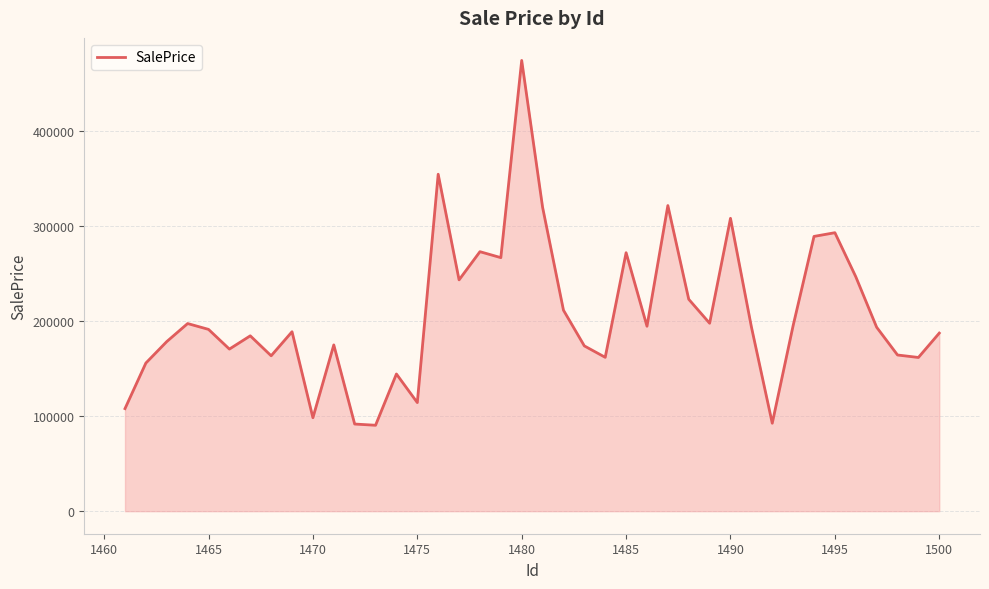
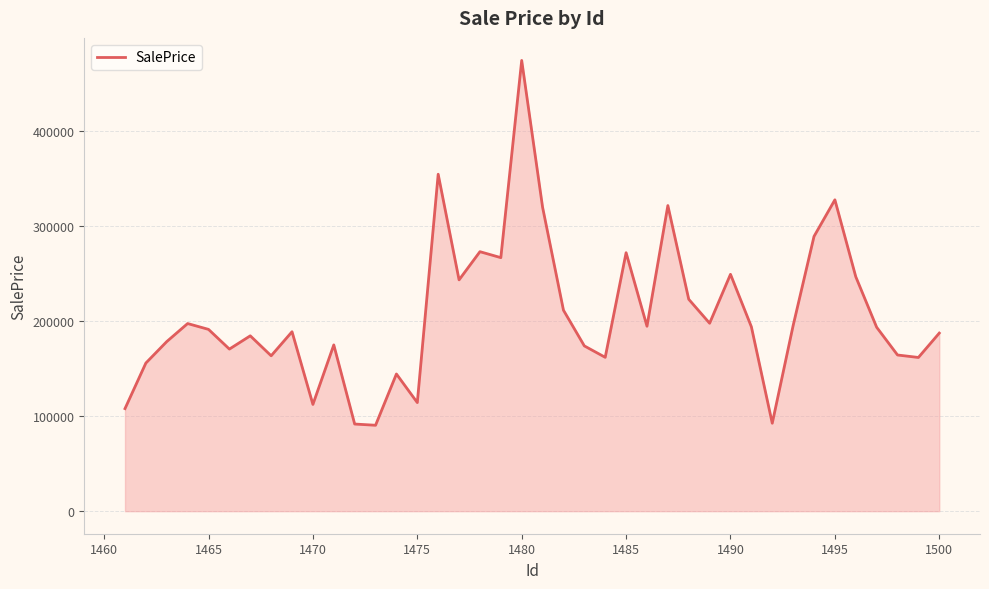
1470: 100000 -> 110000
1490: 310000 -> 250000
1495: 290000 -> 330000
